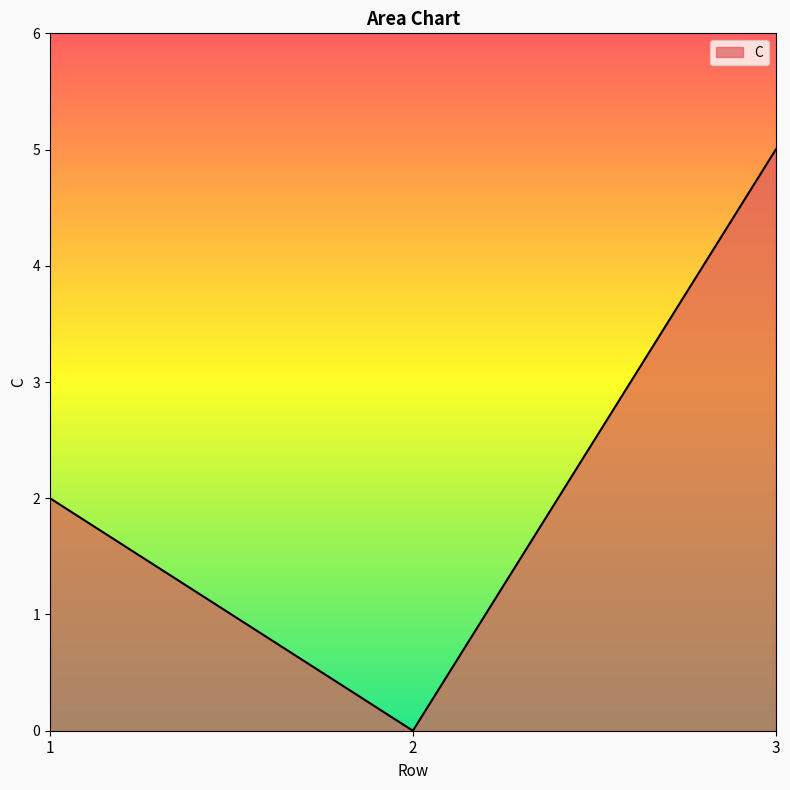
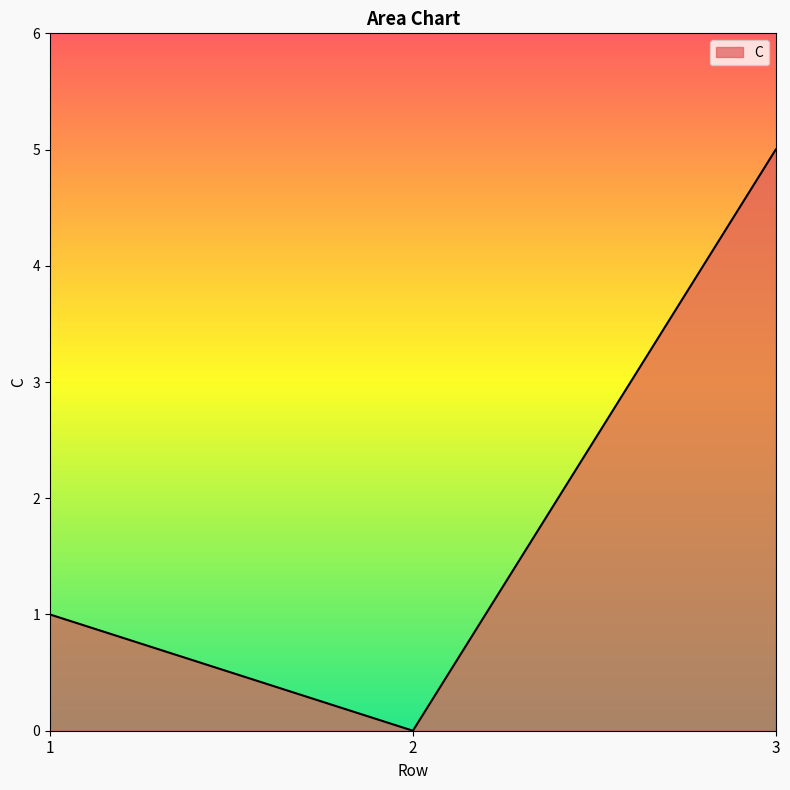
1: 2 -> 1
